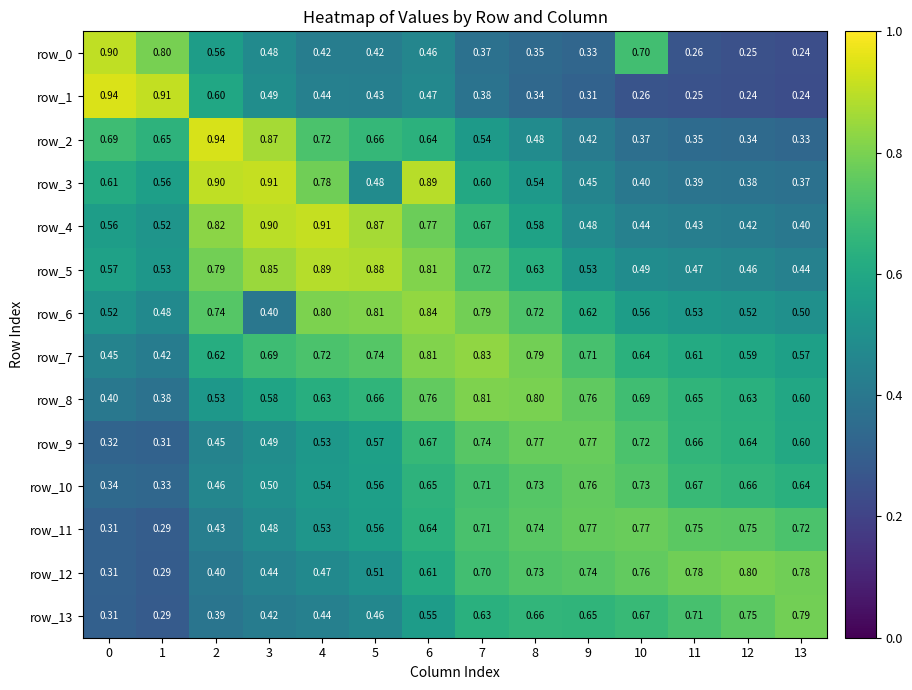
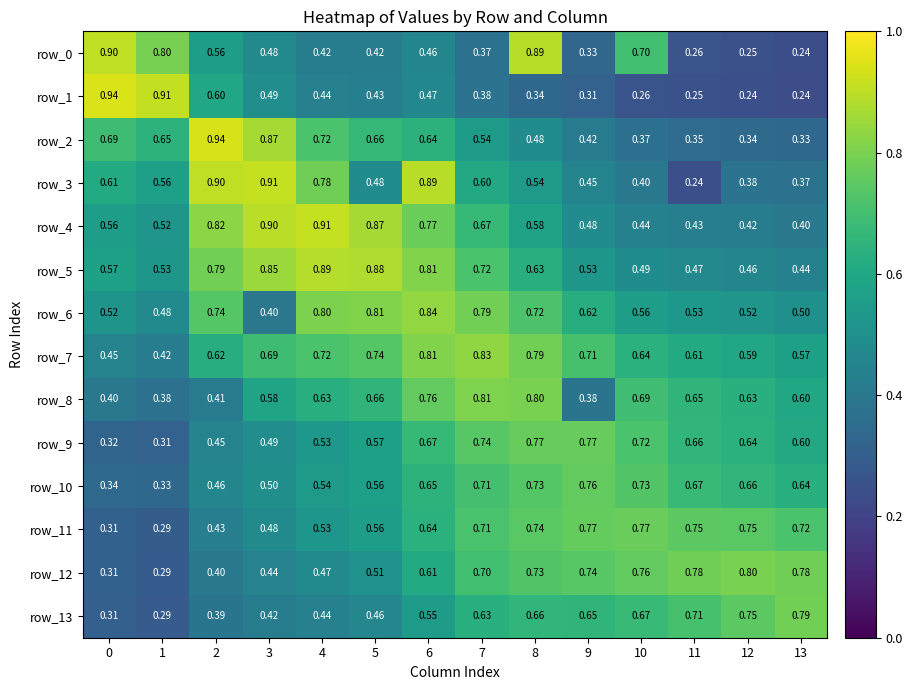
row_0, 8: 0.35 -> 0.89
row_3, 11: 0.39 -> 0.24
row_8, 2: 0.53 -> 0.41
row_8, 9: 0.76 -> 0.38
